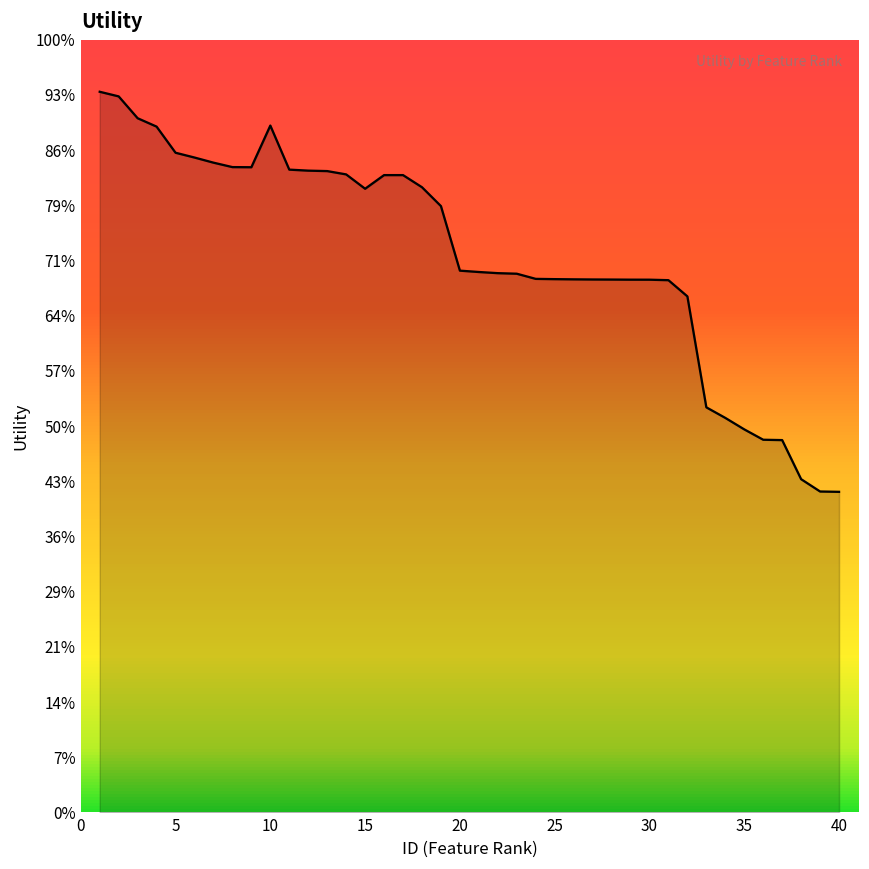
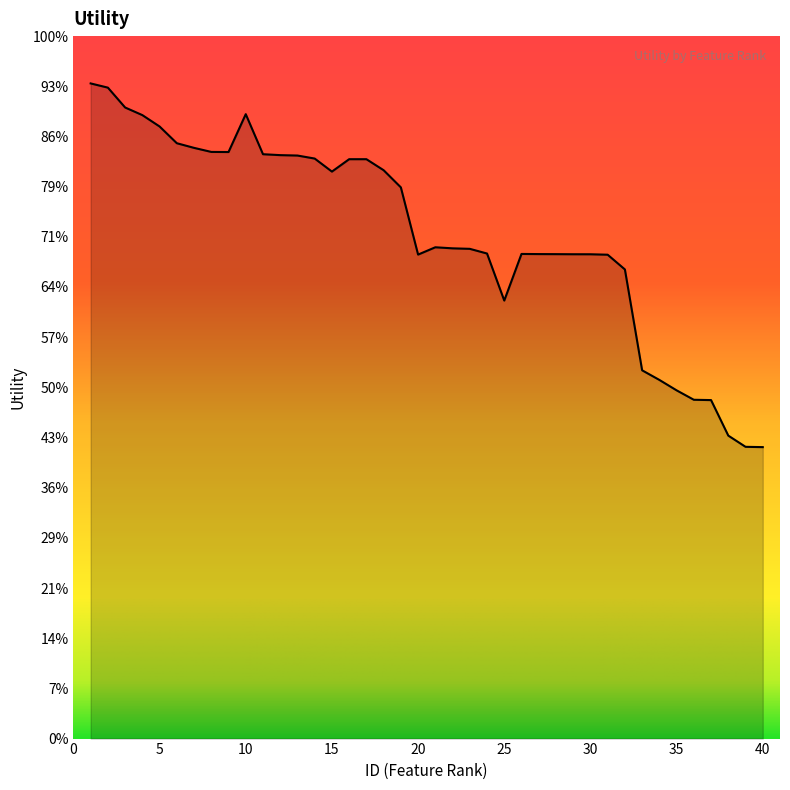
5: 85% -> 87%
20: 70% -> 69%
25: 69% -> 62%
